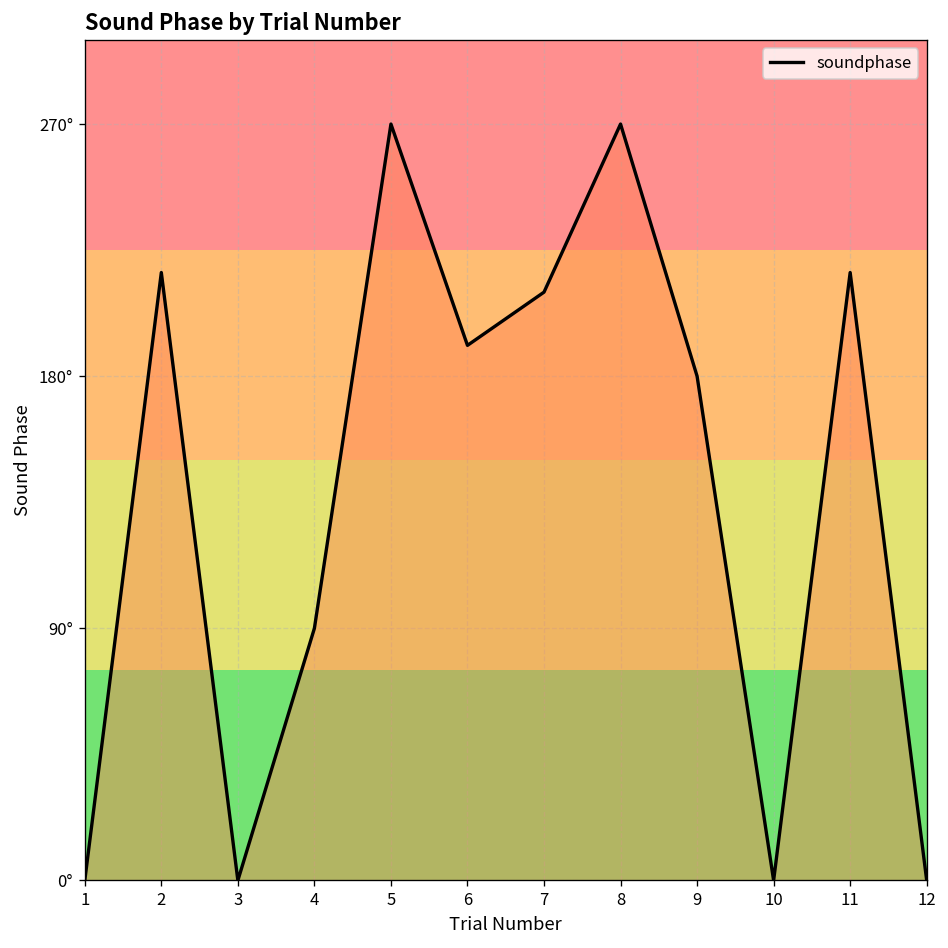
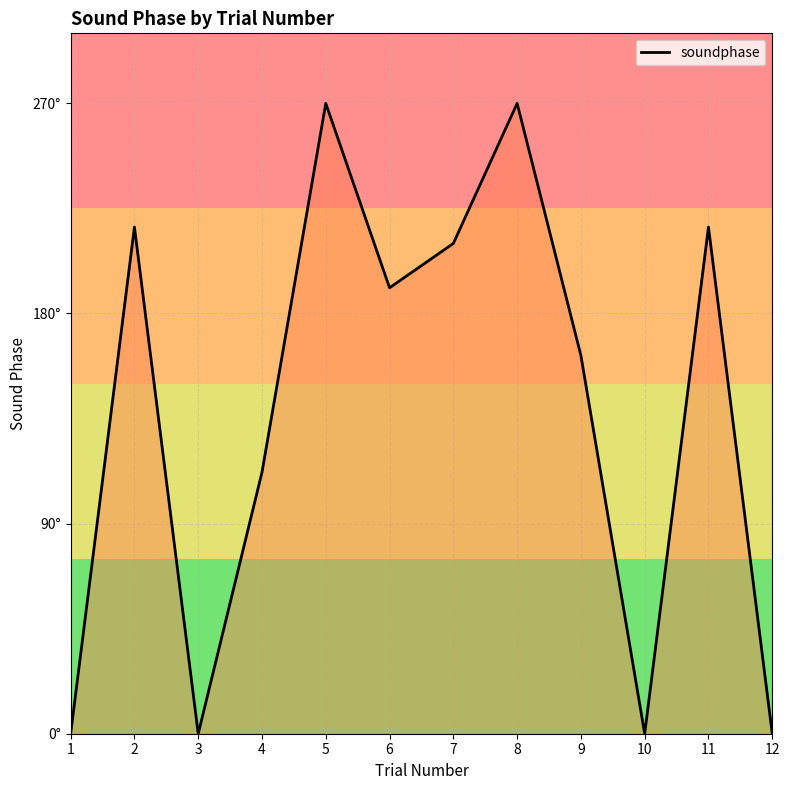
4: 90° -> 112°
9: 180° -> 162°
